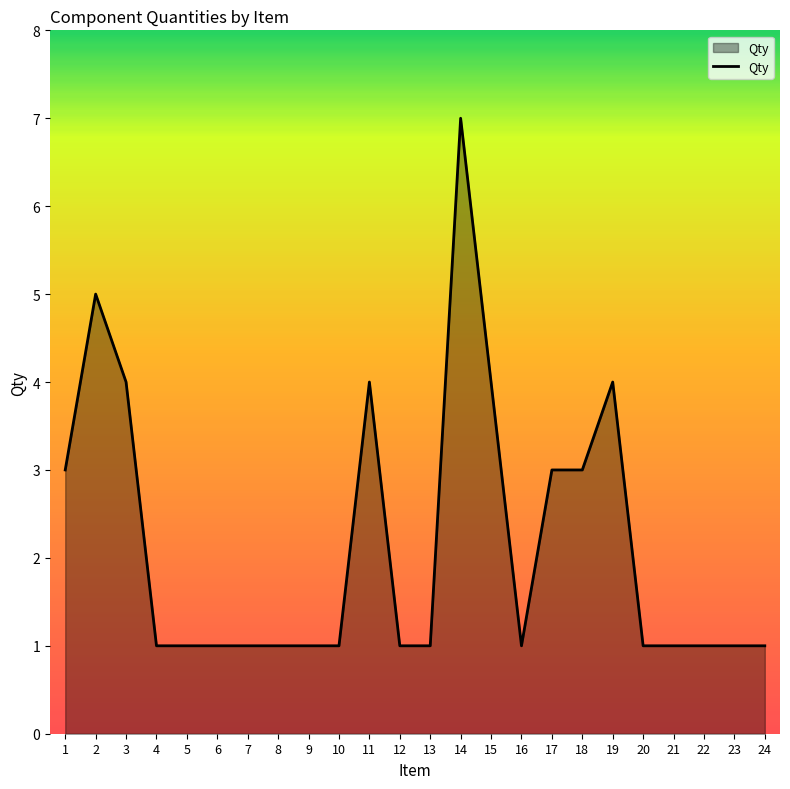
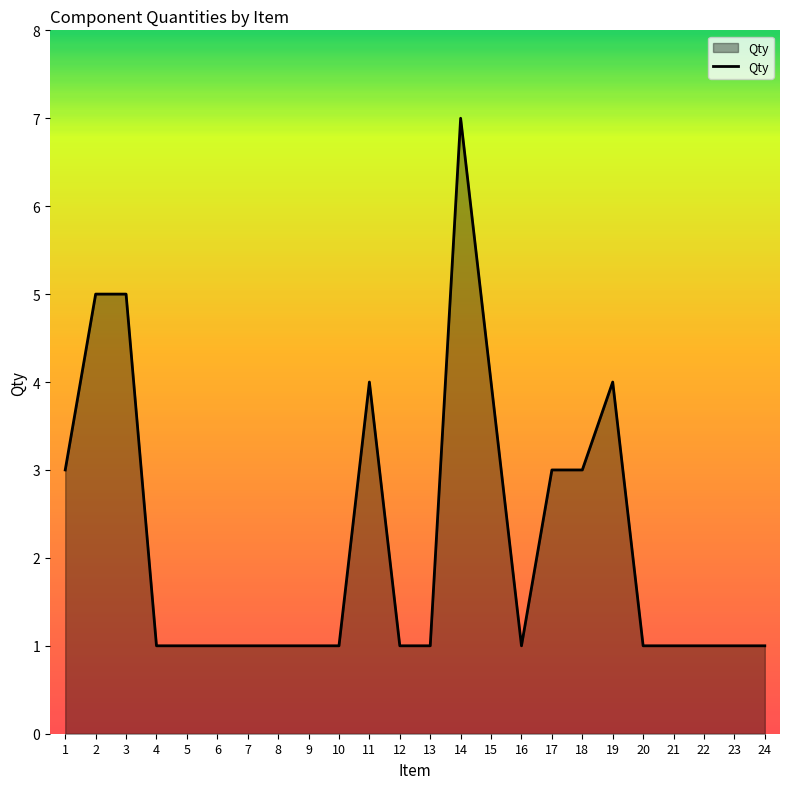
3: 4 -> 5
